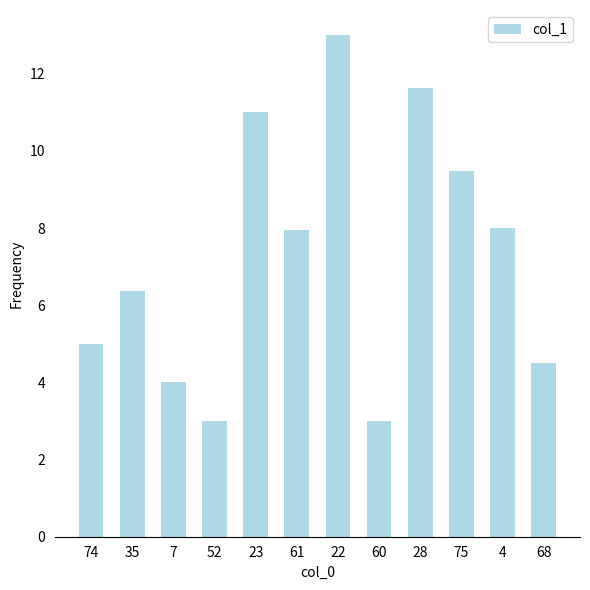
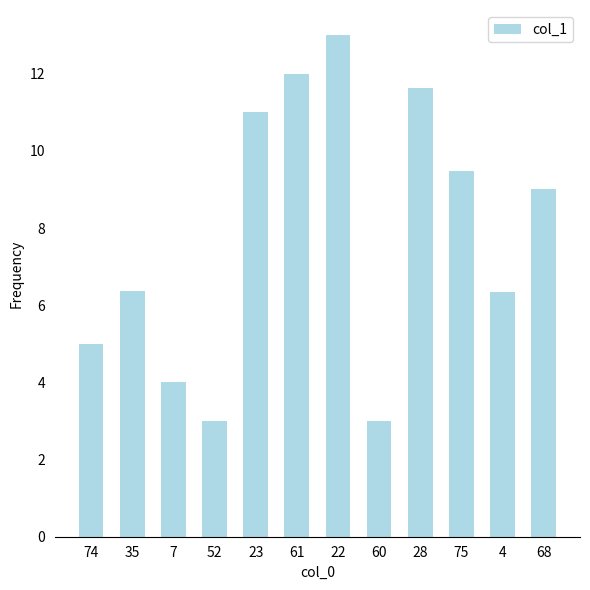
61: 7.9 -> 12.0
4: 8.0 -> 6.4
68: 4.5 -> 9.0
